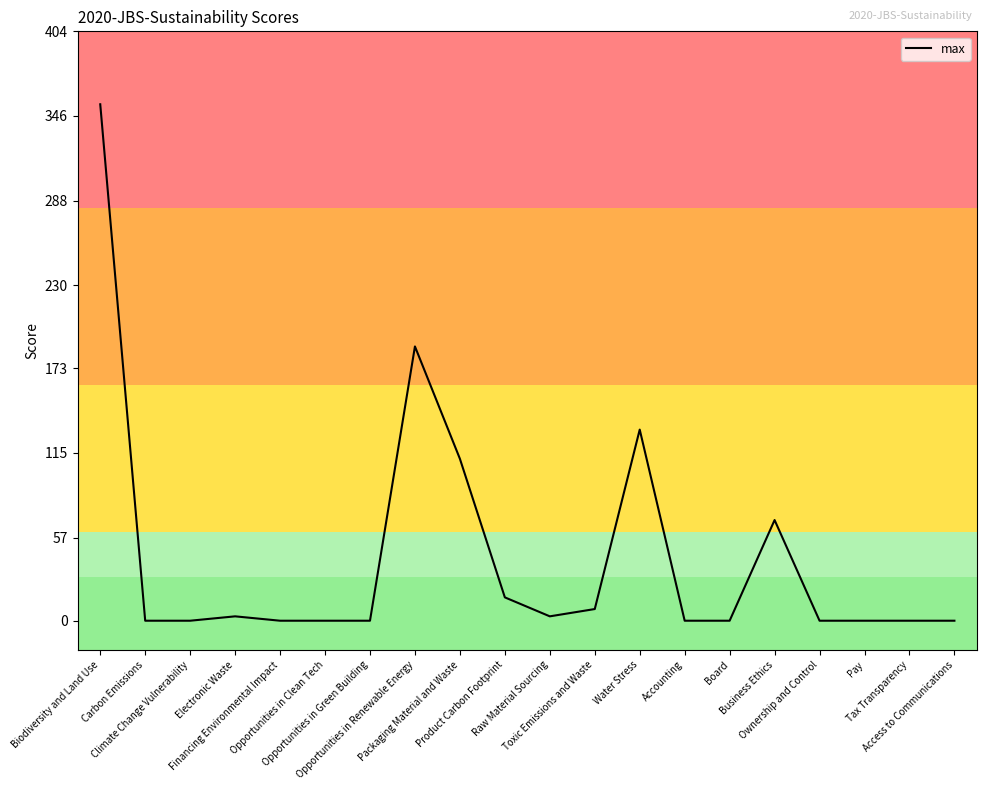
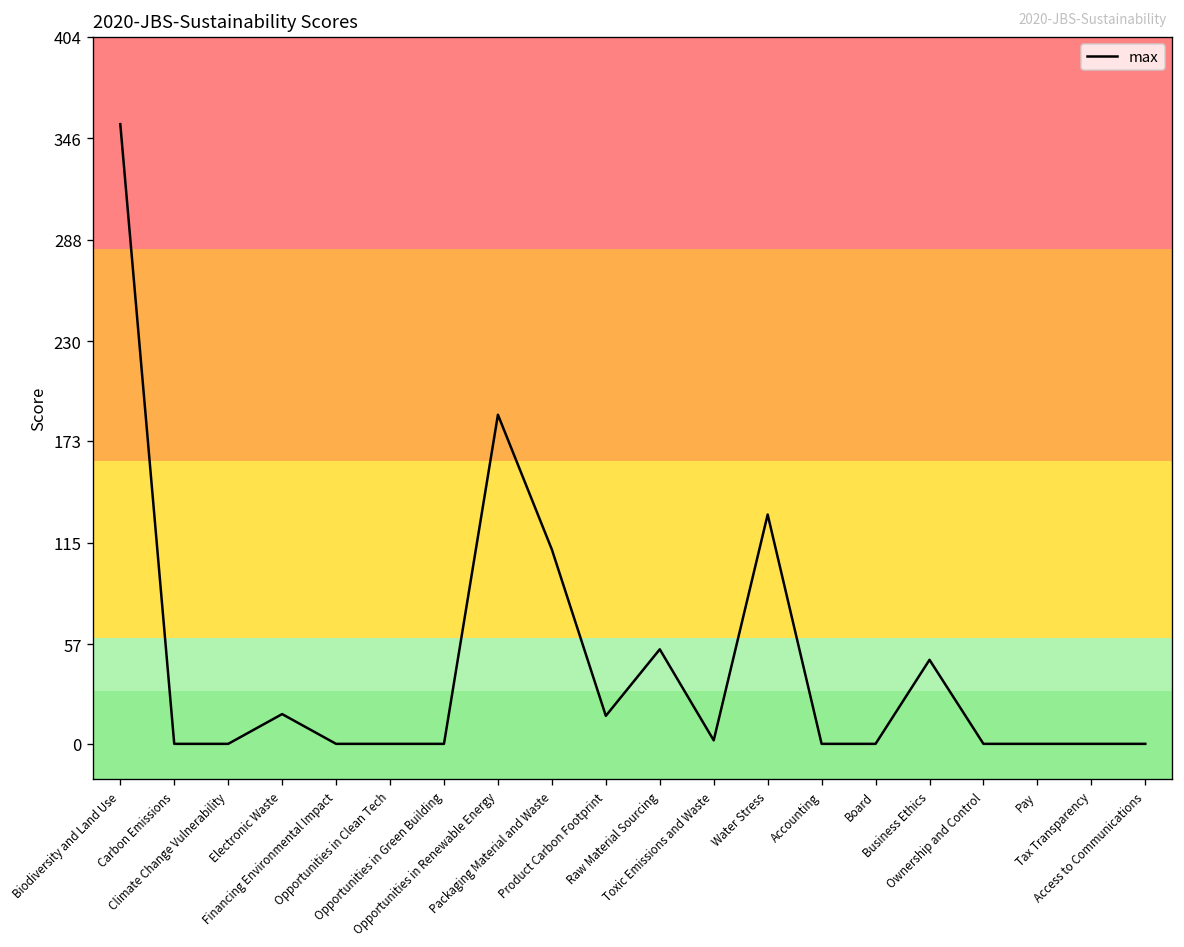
Electronic Waste: 3 -> 17
Raw Material Sourcing: 3 -> 54
Toxic Emissions and Waste: 8 -> 2
Business Ethics: 69 -> 48
